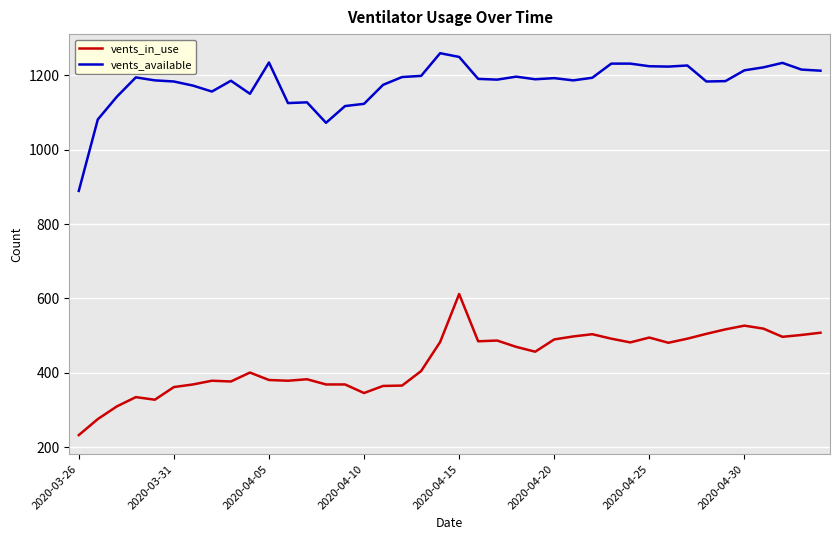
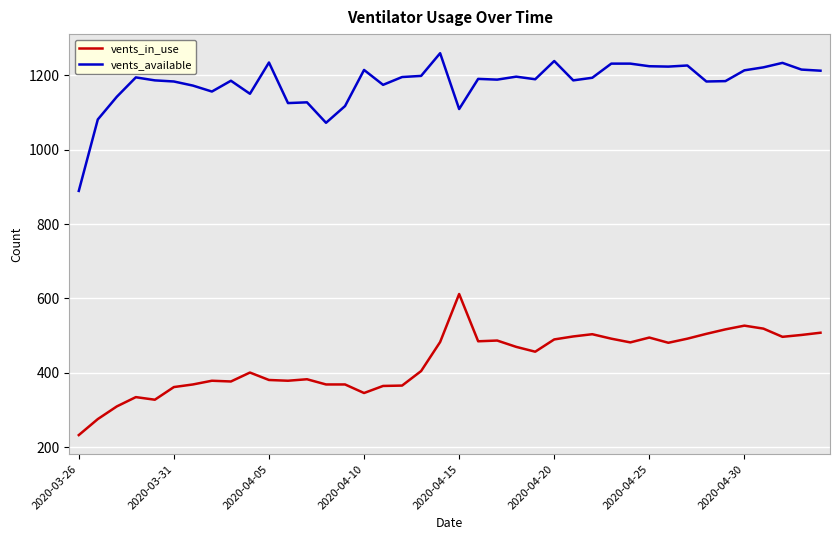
vents_available, 2020-04-10: 1120 -> 1210
vents_available, 2020-04-15: 1250 -> 1110
vents_available, 2020-04-20: 1190 -> 1240
